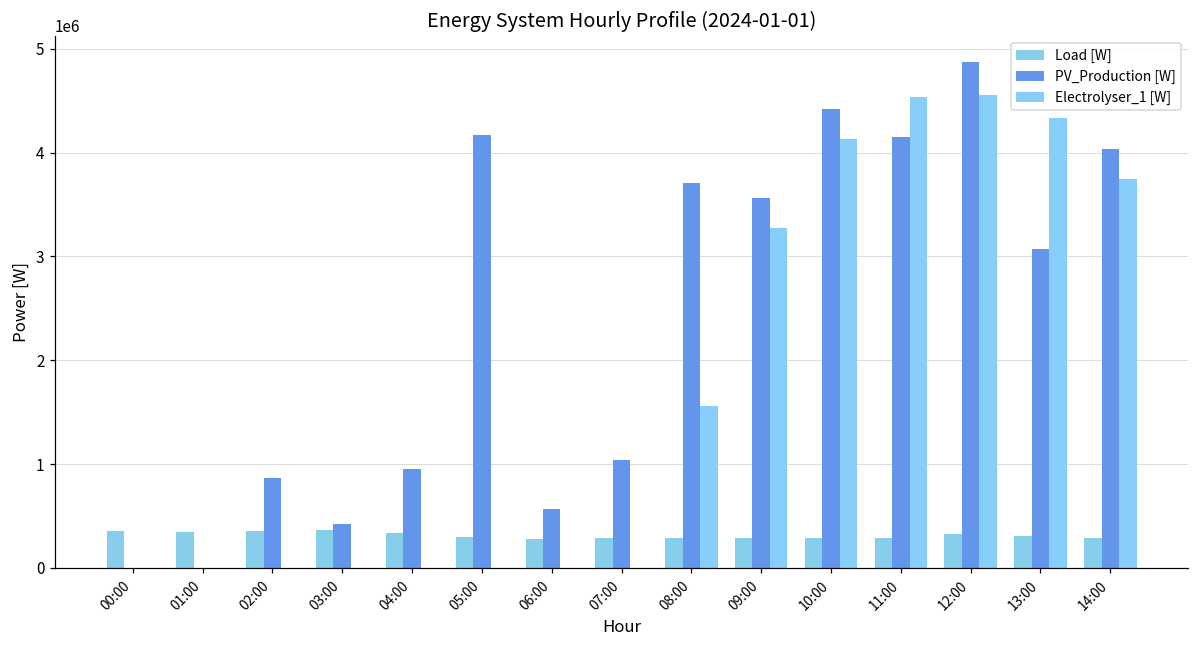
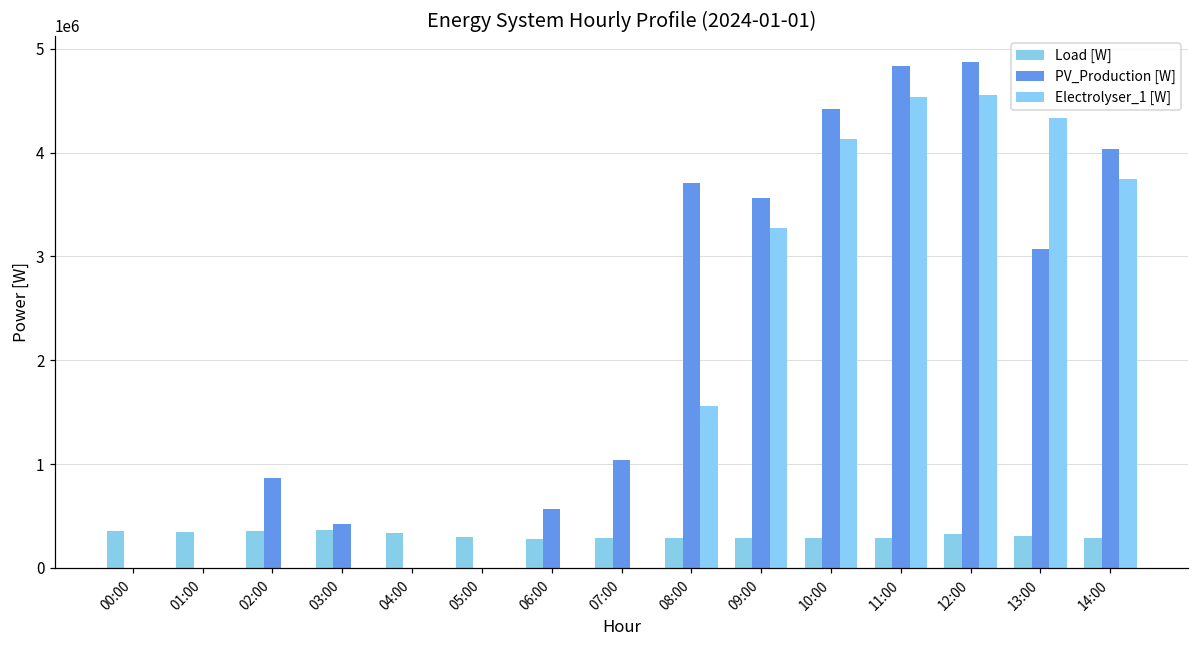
PV_Production [W], 04:00: 1000000 -> 0
PV_Production [W], 05:00: 4200000 -> 0
PV_Production [W], 11:00: 4100000 -> 4800000
